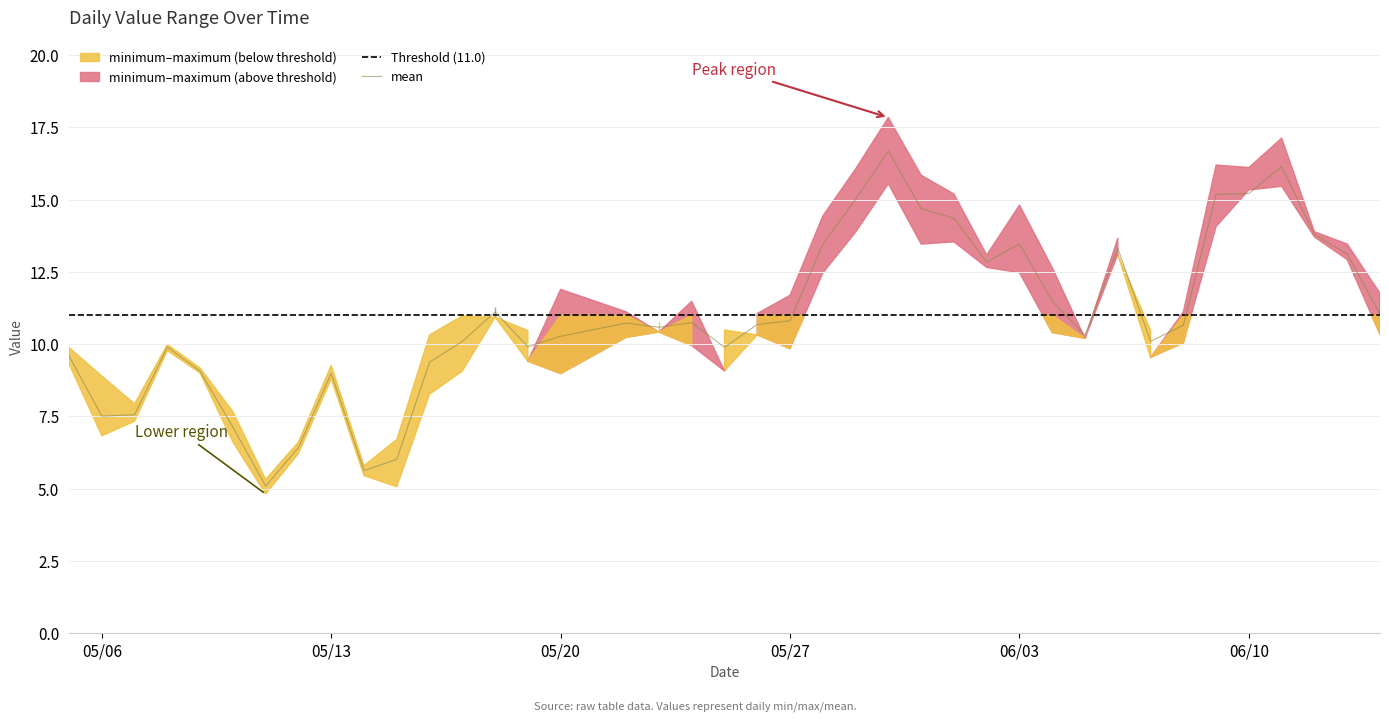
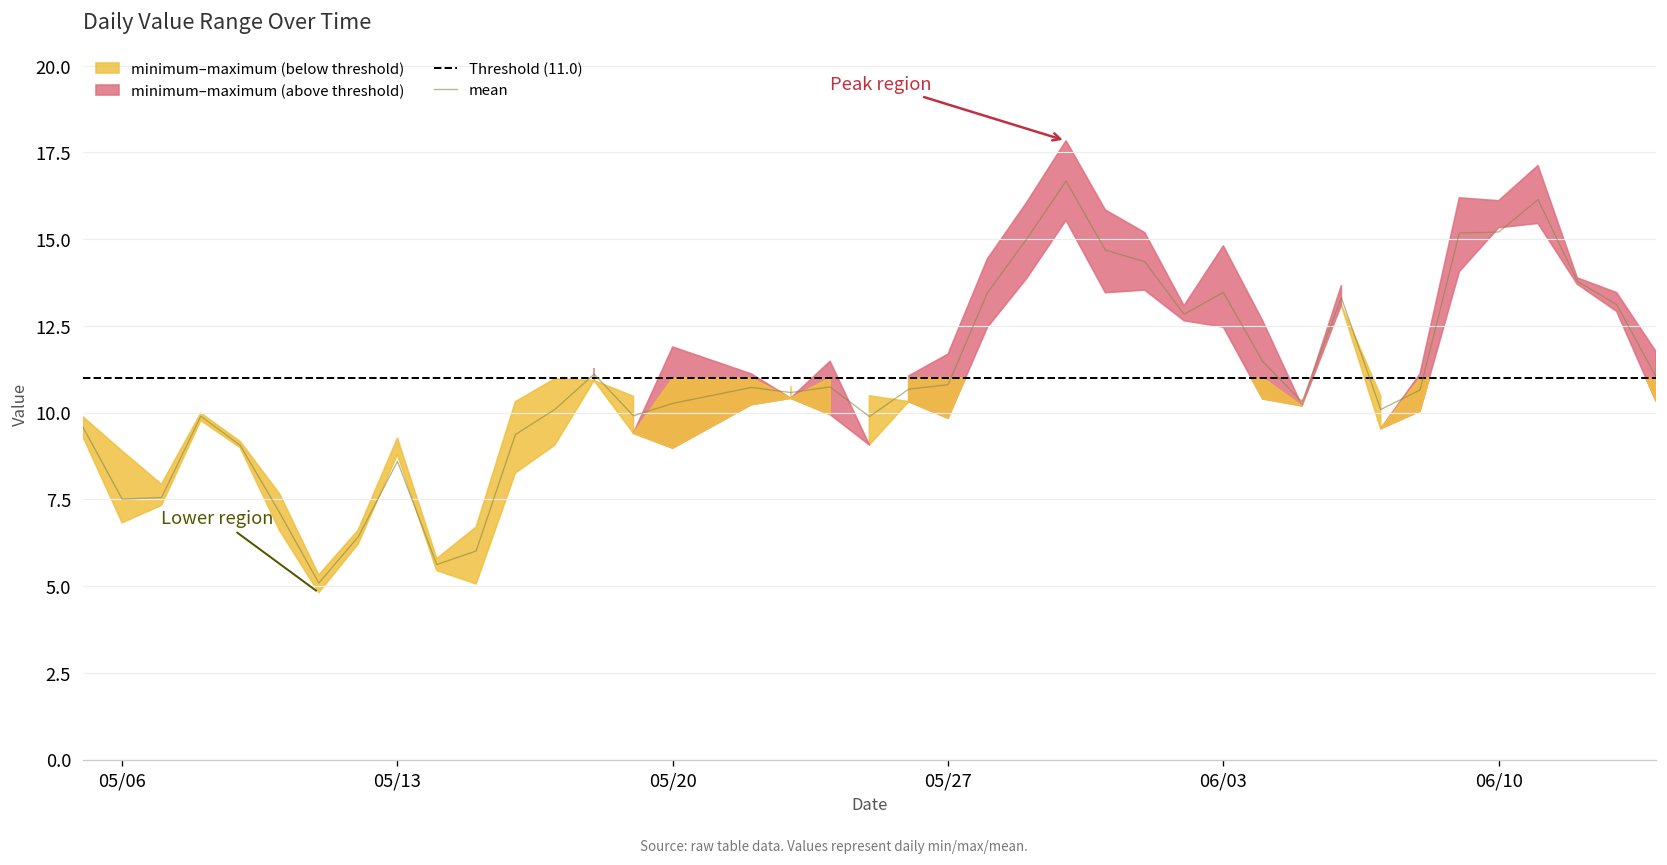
05/13: 9.0 -> 8.6
